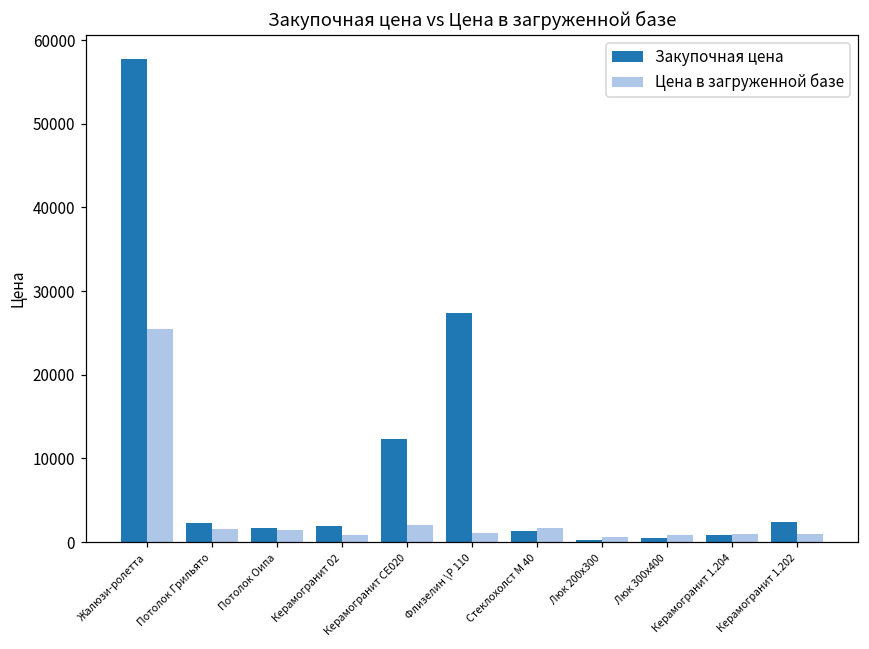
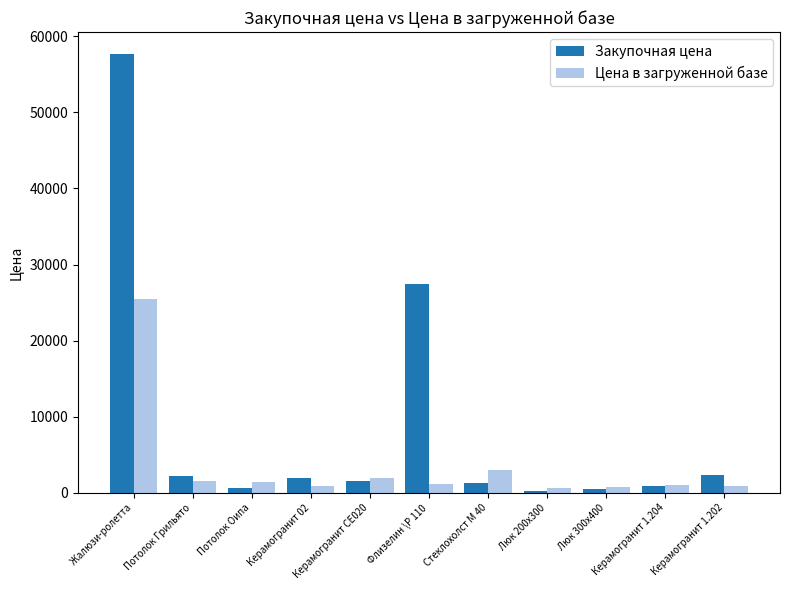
Закупочная цена, Потолок Оипа: 2000 -> 1000
Закупочная цена, Керамогранит СЕ020: 12000 -> 2000
Цена в загруженной базе, Стеклохолст М 40: 2000 -> 3000
